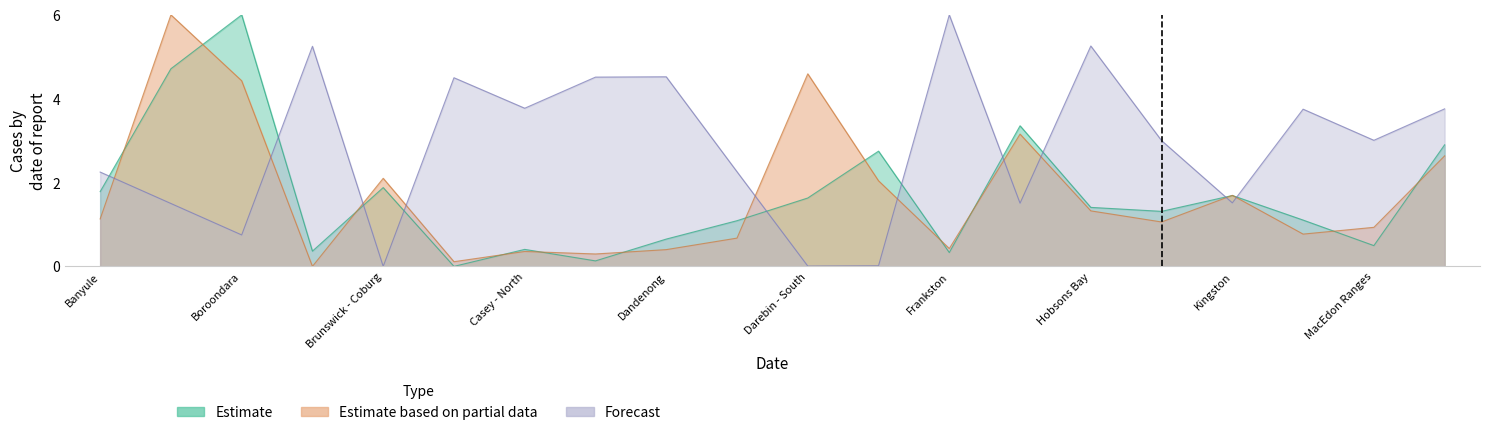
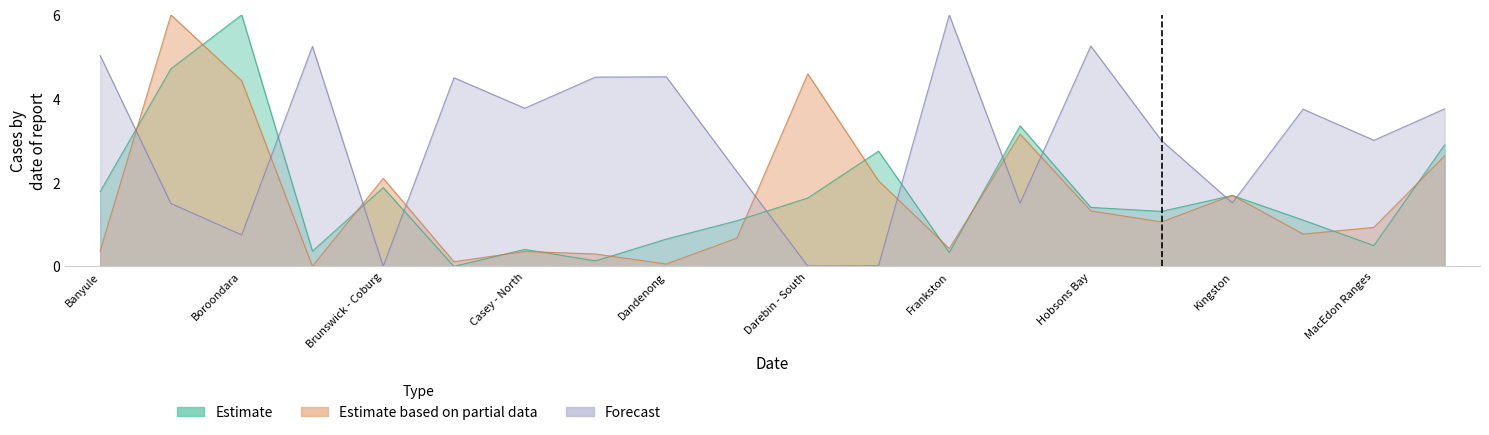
Estimate based on partial data, Banyule: 1.1 -> 0.4
Forecast, Banyule: 2.3 -> 5.0
Estimate based on partial data, Dandenong: 0.4 -> 0.1
